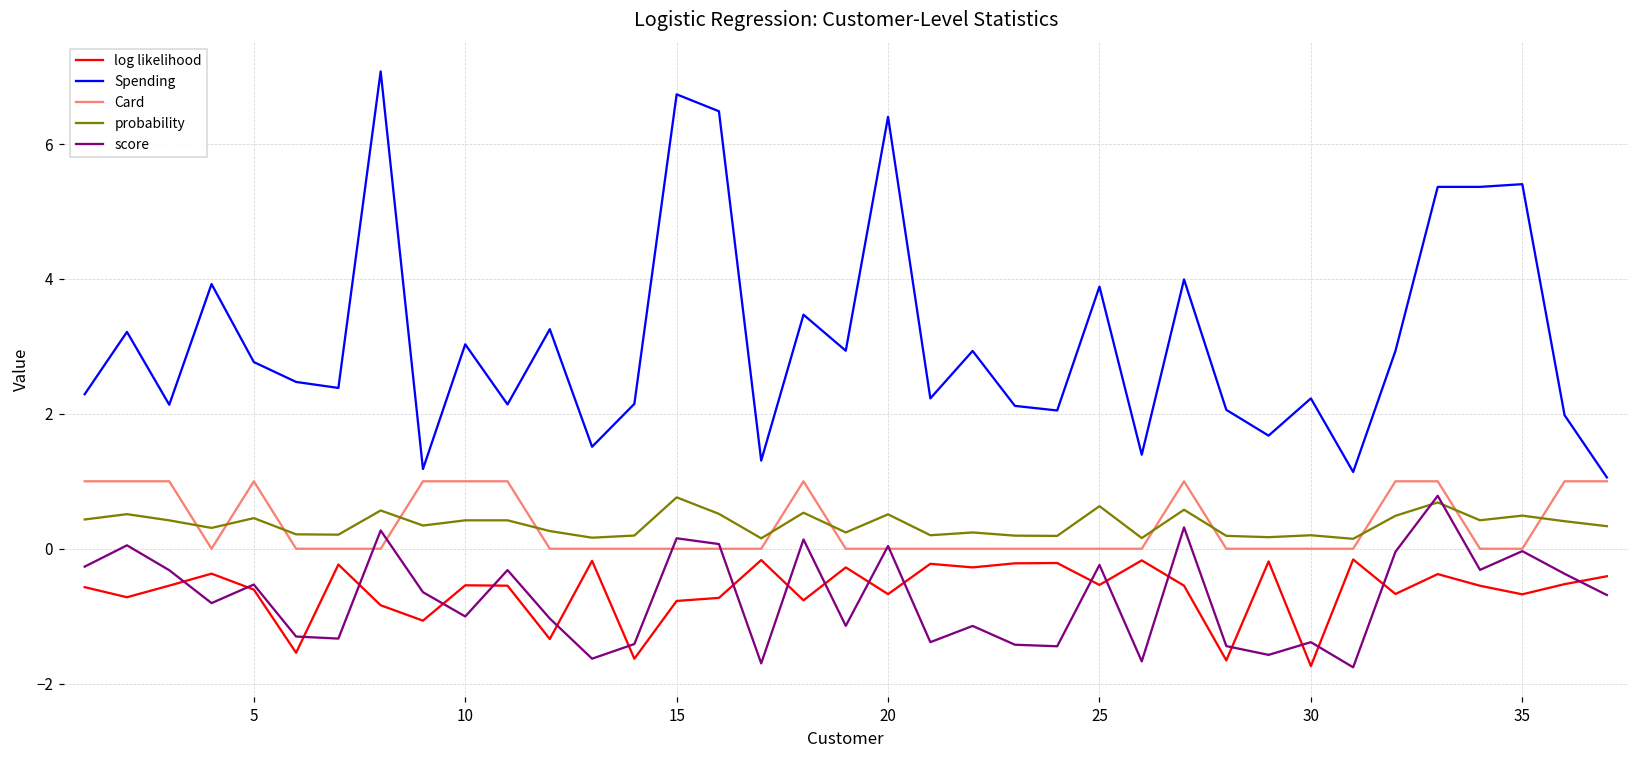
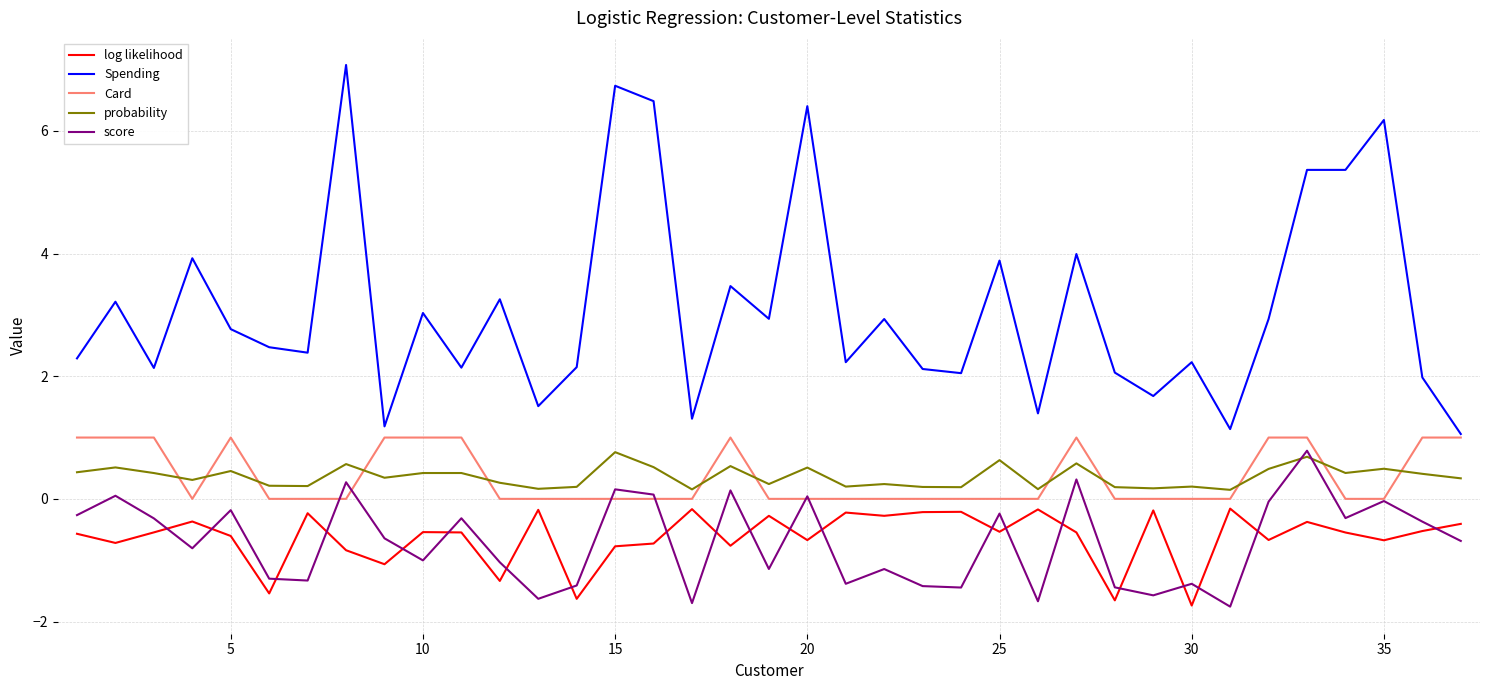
score, 5: -0.5 -> -0.2
Spending, 35: 5.4 -> 6.2
